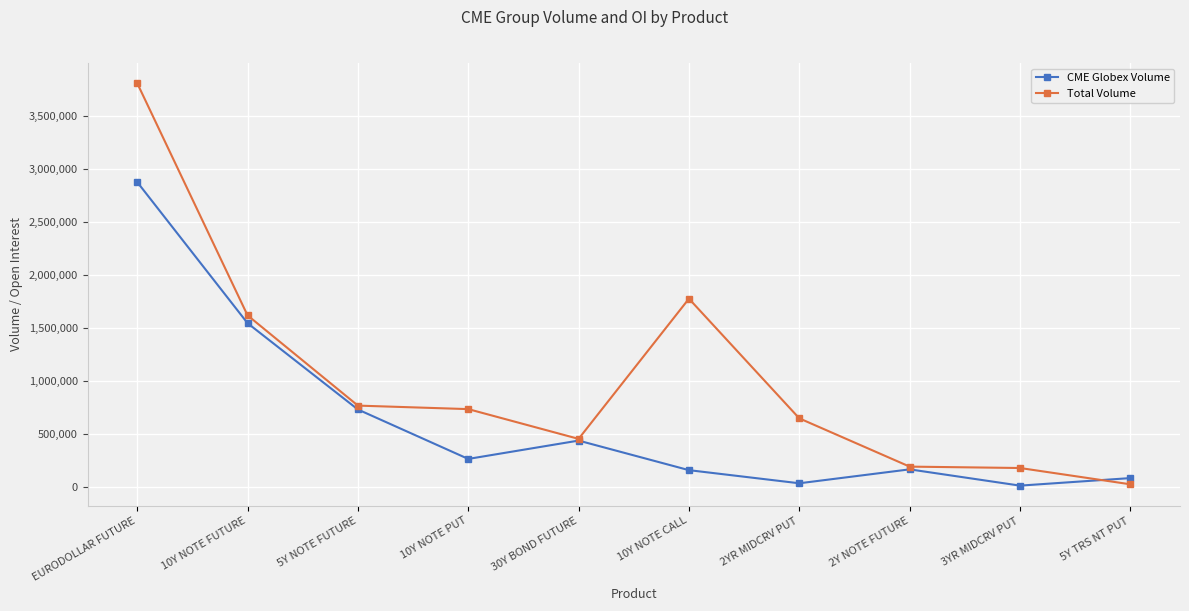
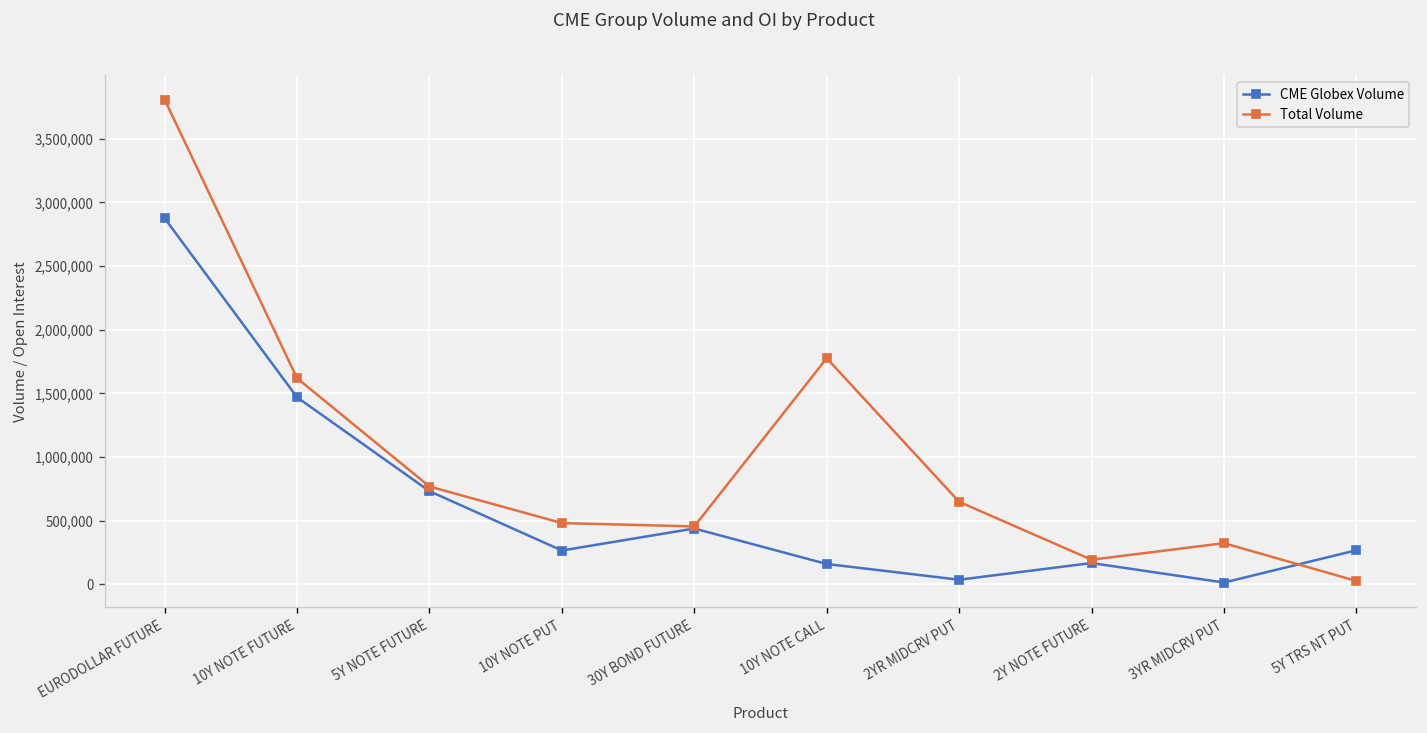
CME Globex Volume, 10Y NOTE FUTURE: 1,550,000 -> 1,470,000
Total Volume, 10Y NOTE PUT: 740,000 -> 480,000
Total Volume, 3YR MIDCRV PUT: 180,000 -> 320,000
CME Globex Volume, 5Y TRS NT PUT: 90,000 -> 270,000
